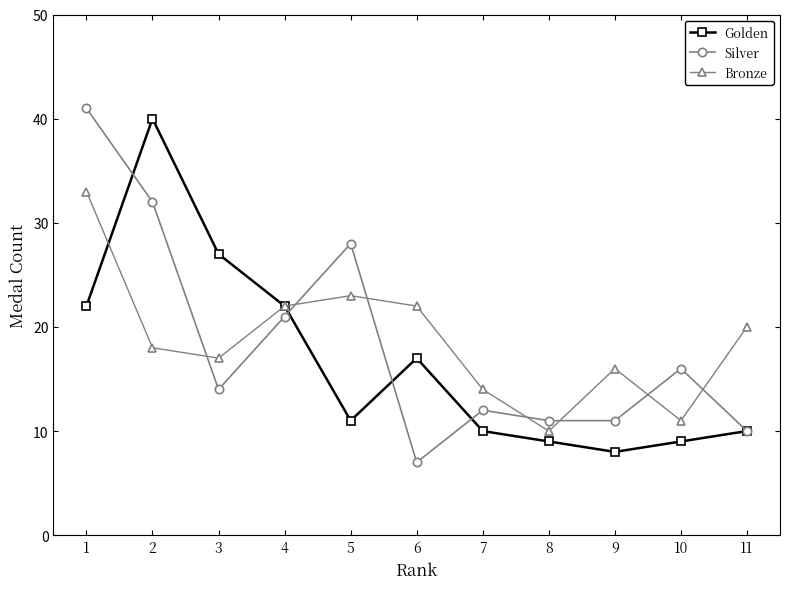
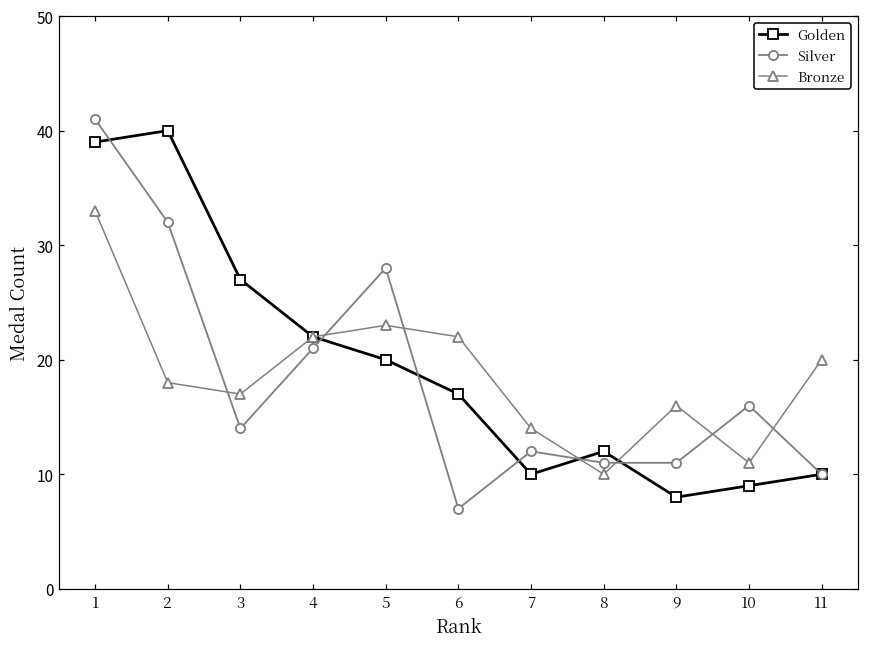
Golden, 1: 22 -> 39
Golden, 5: 11 -> 20
Golden, 8: 9 -> 12
